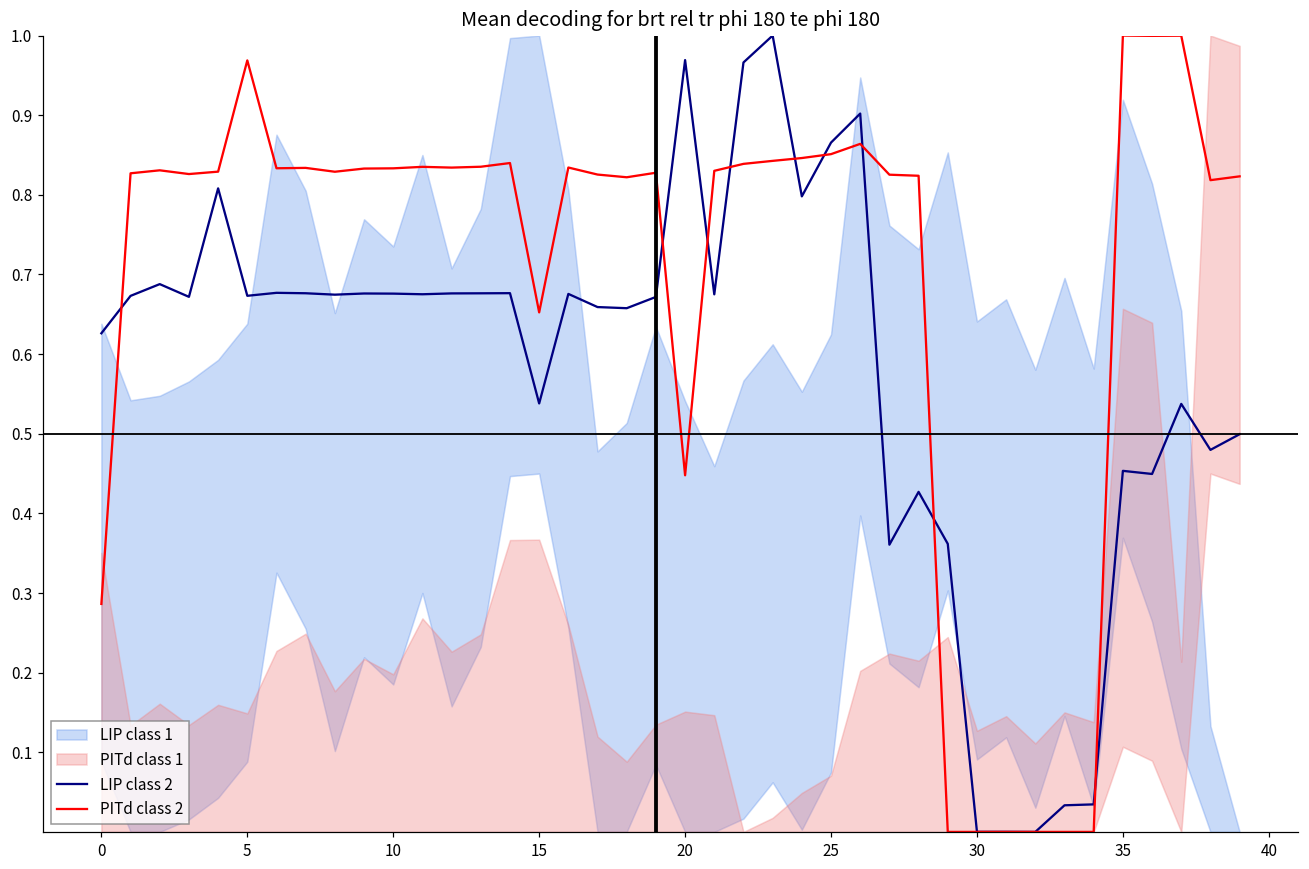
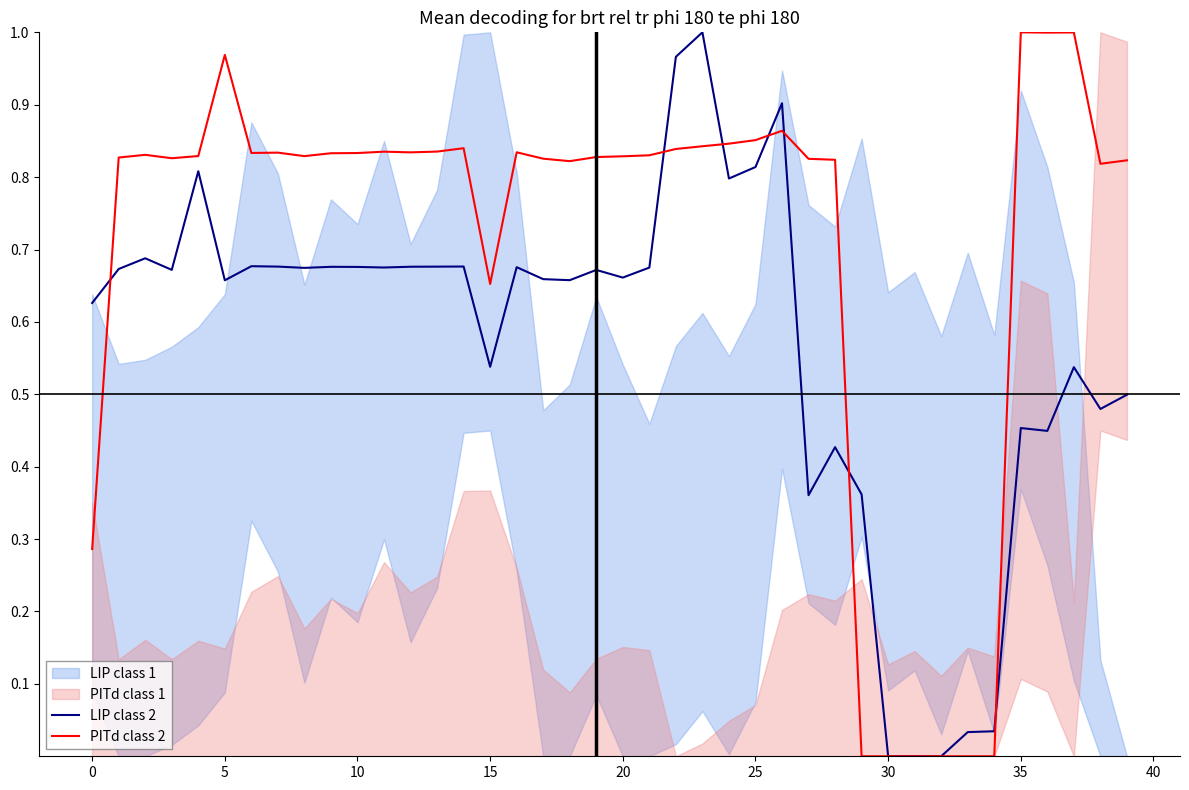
LIP class 2, 5: 0.67 -> 0.66
LIP class 2, 20: 0.97 -> 0.66
PITd class 2, 20: 0.45 -> 0.83
LIP class 2, 25: 0.87 -> 0.81
